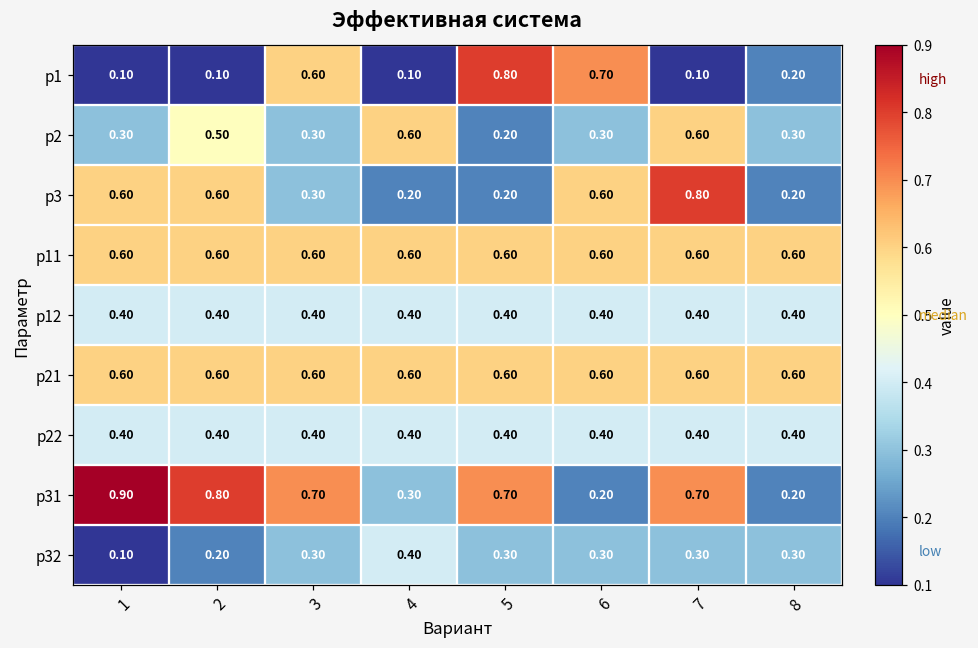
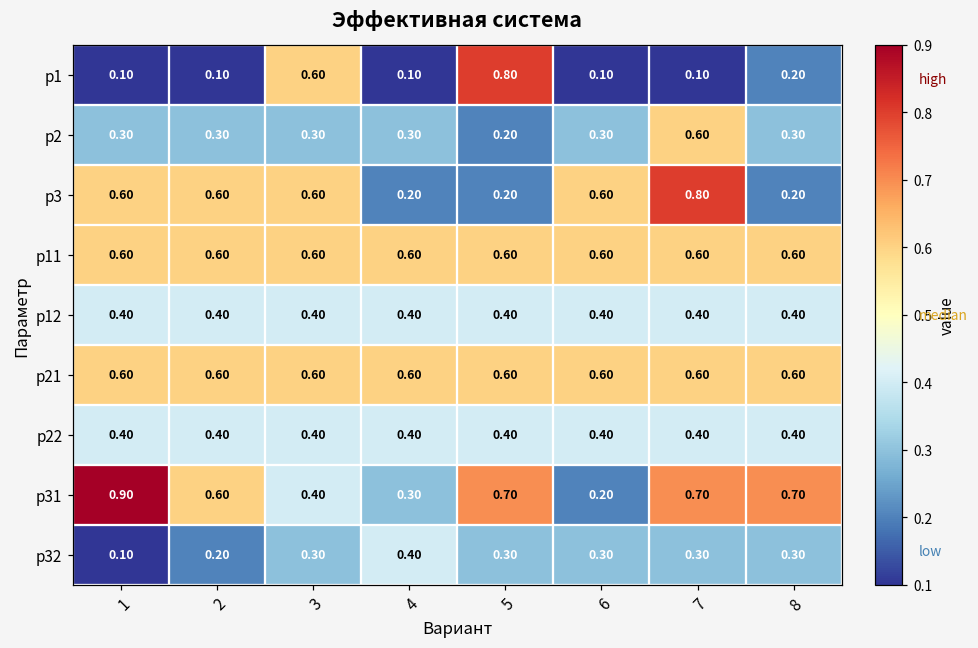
p1, 6: 0.70 -> 0.10
p2, 2: 0.50 -> 0.30
p2, 4: 0.60 -> 0.30
p3, 3: 0.30 -> 0.60
p31, 2: 0.80 -> 0.60
p31, 3: 0.70 -> 0.40
p31, 8: 0.20 -> 0.70
